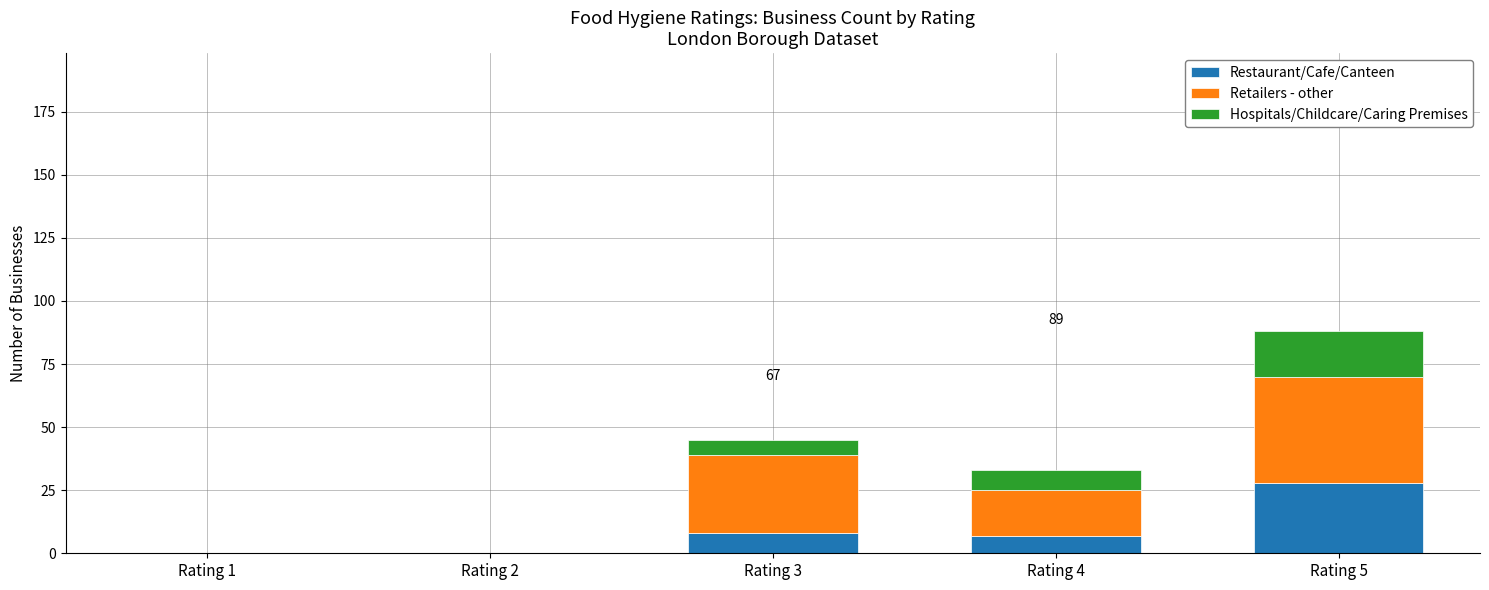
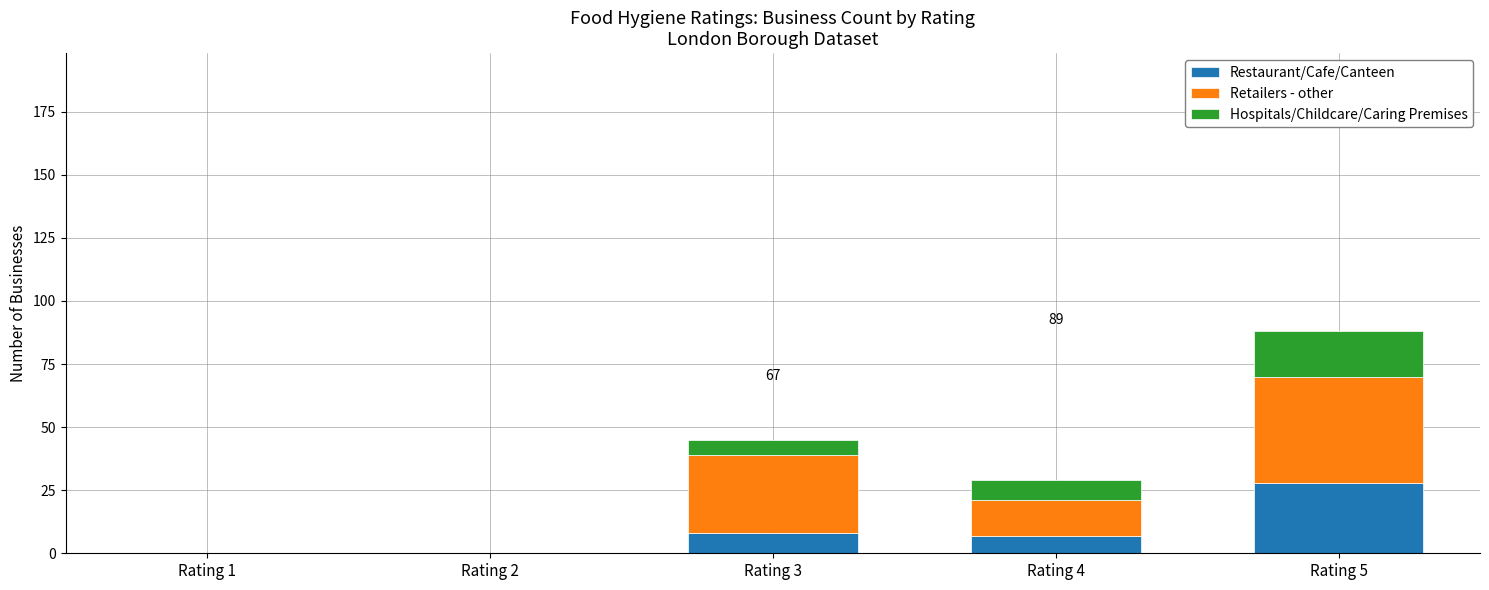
Retailers - other, Rating 4: 18 -> 14
